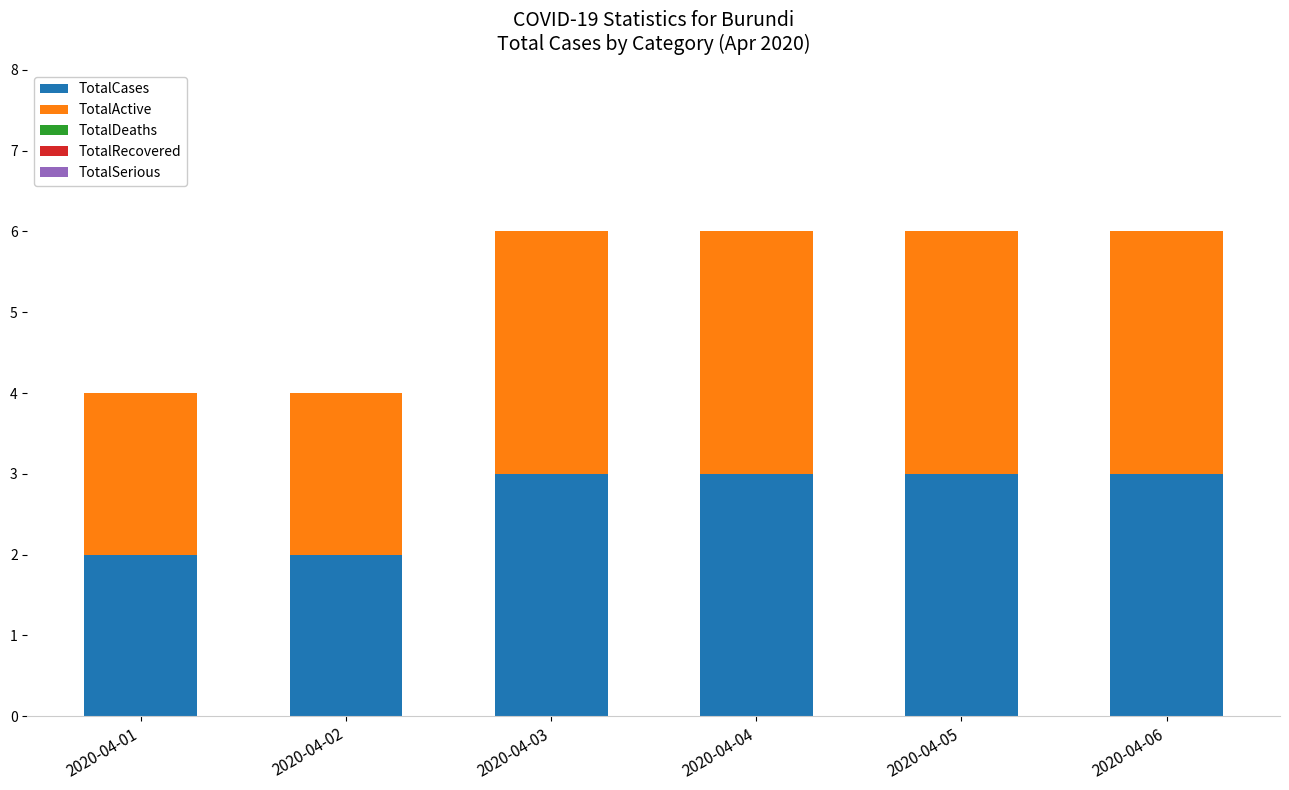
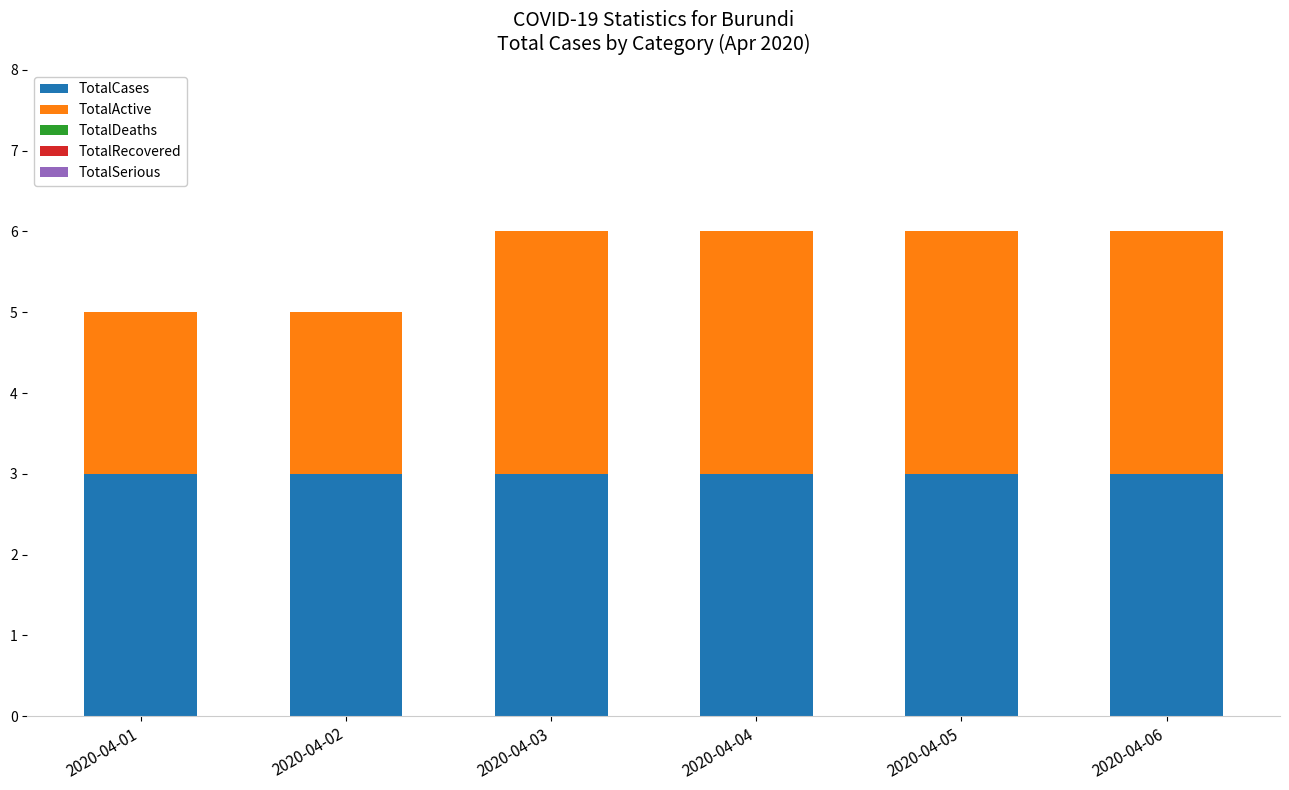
TotalCases, 2020-04-01: 2 -> 3
TotalCases, 2020-04-02: 2 -> 3
